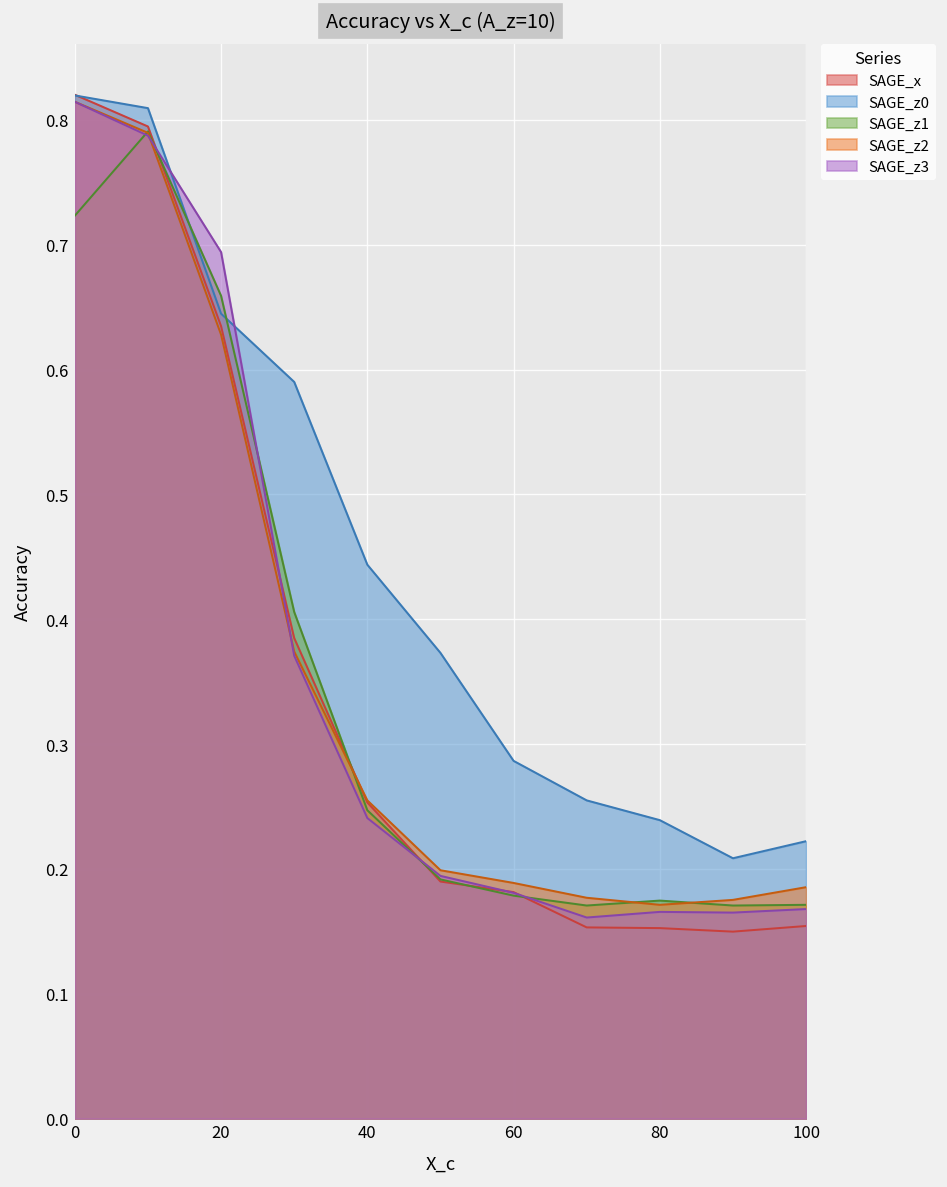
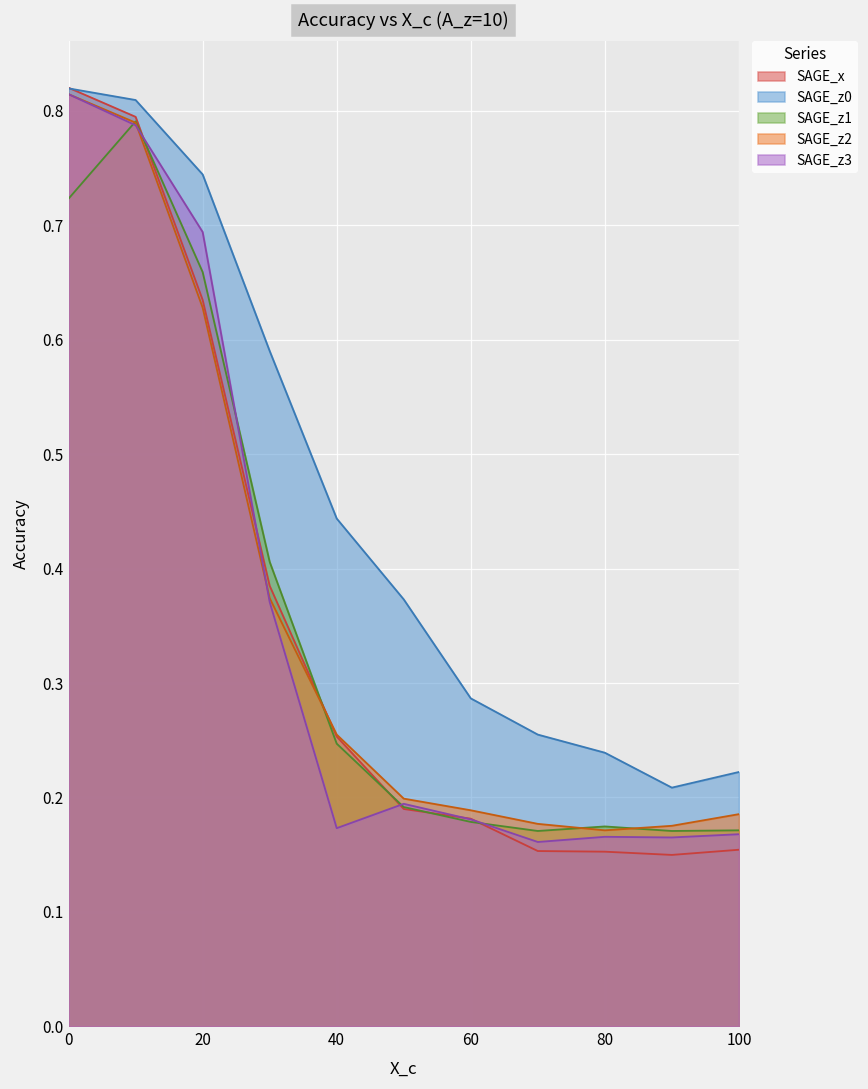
SAGE_z0, 20: 0.645 -> 0.744
SAGE_z3, 40: 0.241 -> 0.173
